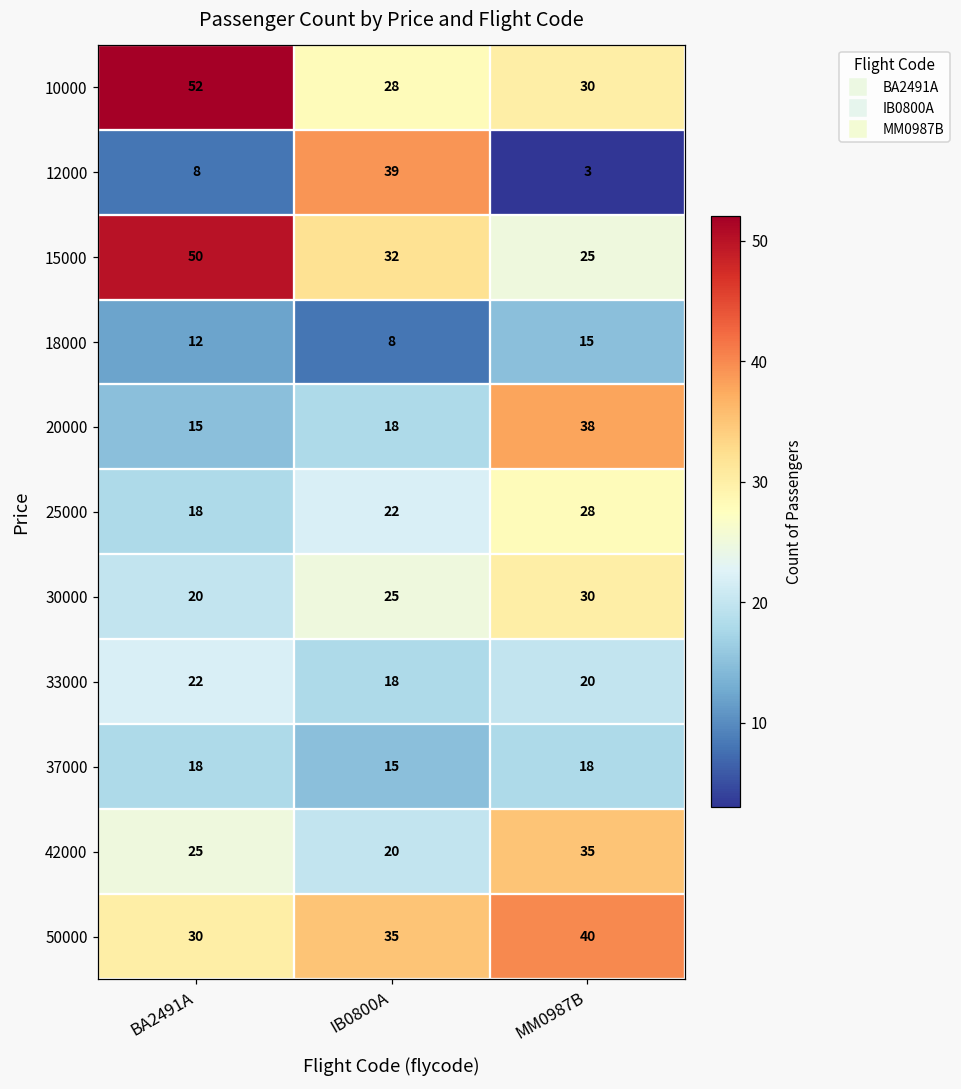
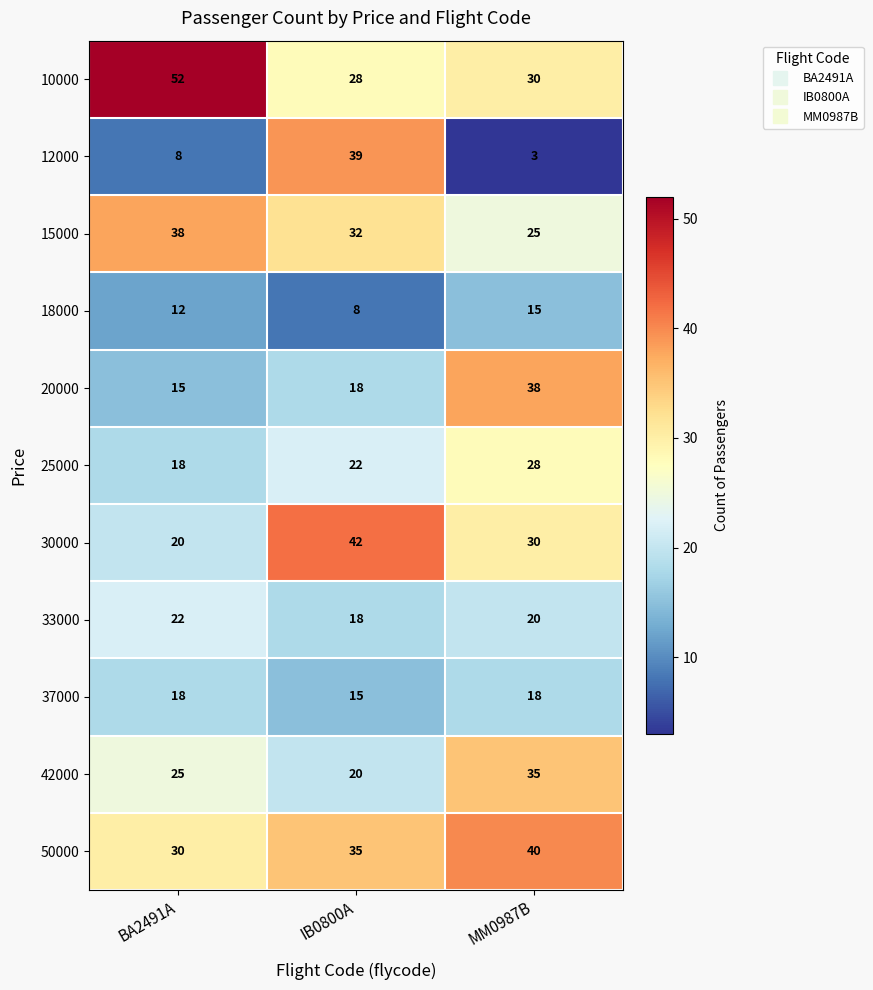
15000, BA2491A: 50 -> 38
30000, IB0800A: 25 -> 42
